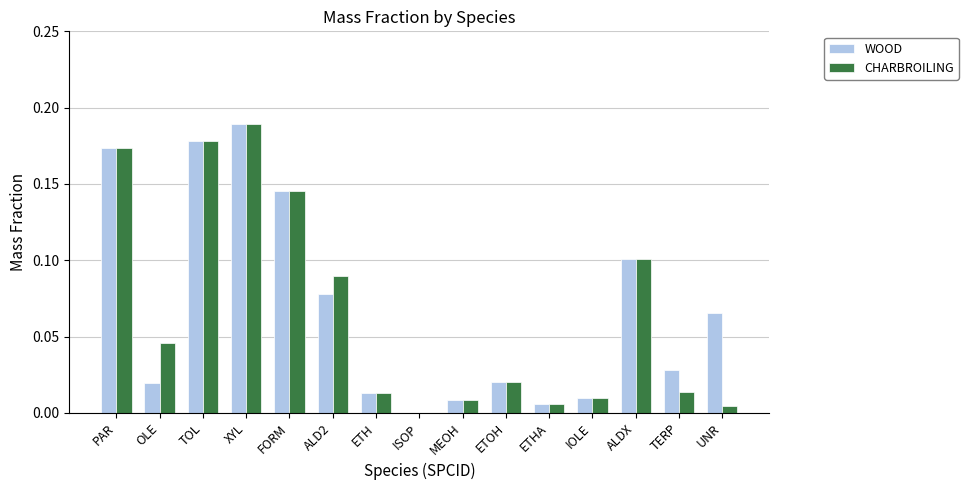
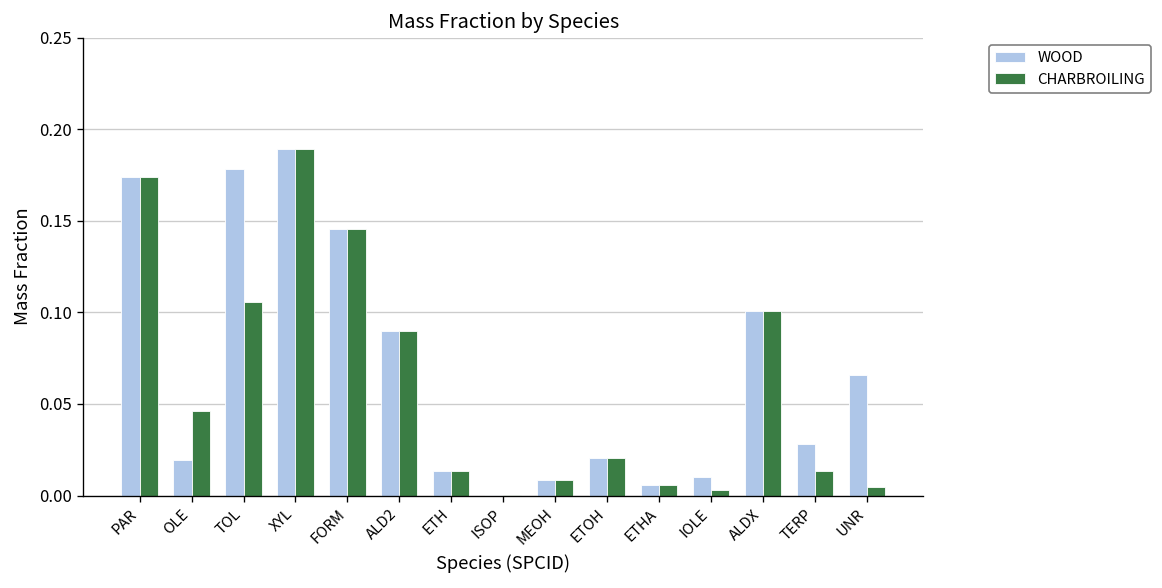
CHARBROILING, TOL: 0.178 -> 0.106
WOOD, ALD2: 0.078 -> 0.090
CHARBROILING, IOLE: 0.010 -> 0.003
